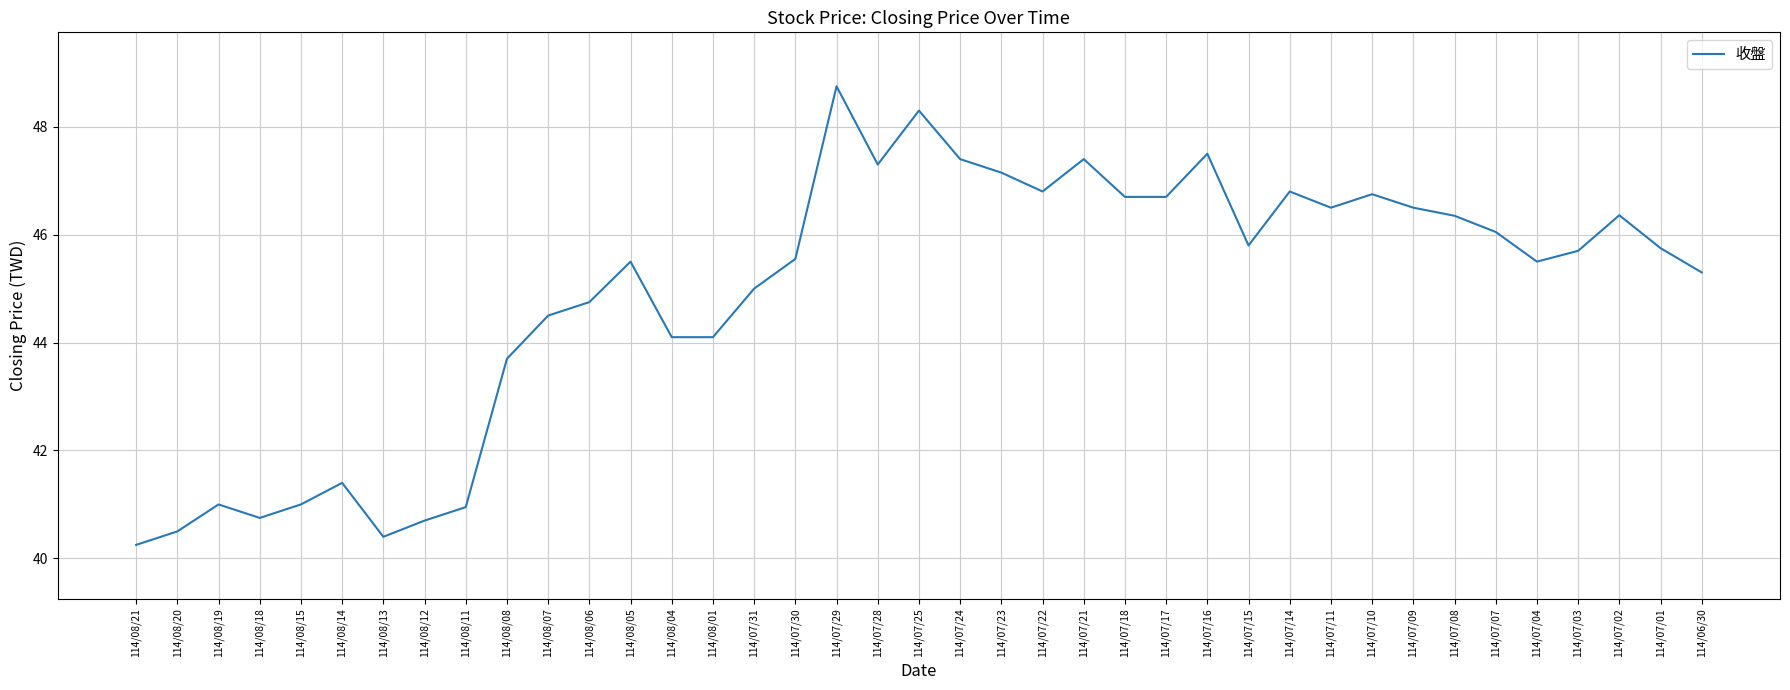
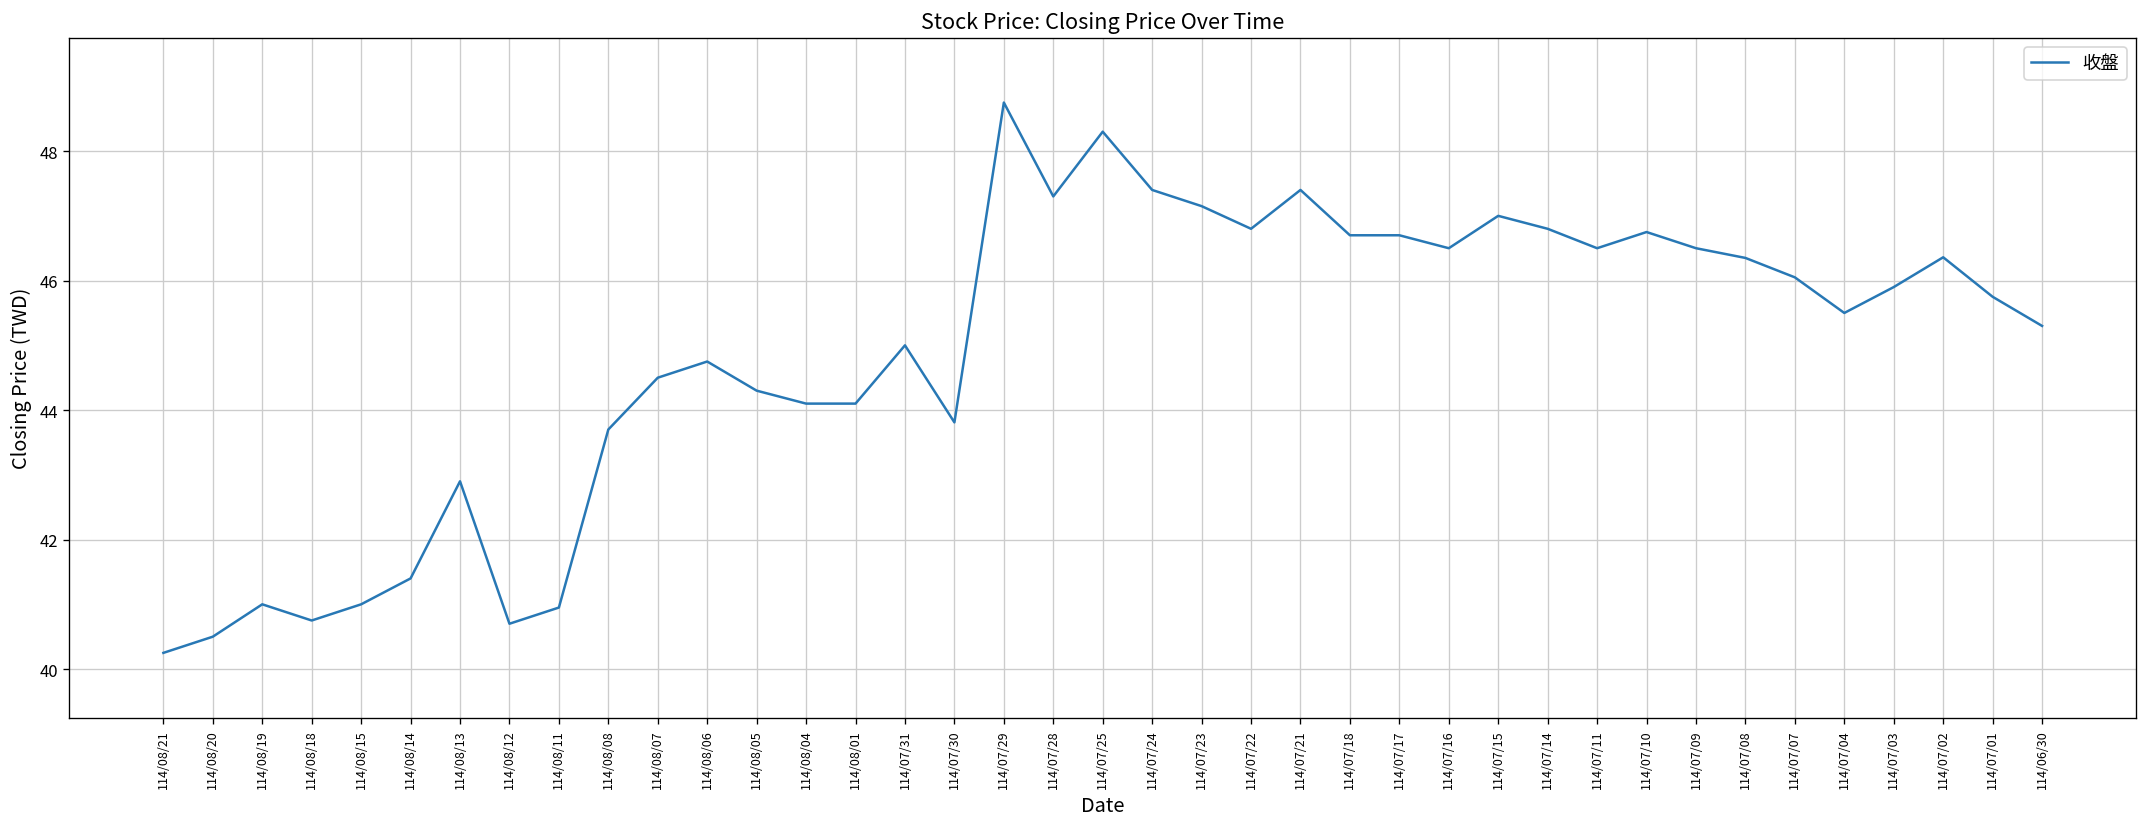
114/08/13: 40.4 -> 42.9
114/08/05: 45.5 -> 44.3
114/07/30: 45.6 -> 43.8
114/07/16: 47.5 -> 46.5
114/07/15: 45.8 -> 47.0
114/07/03: 45.7 -> 45.9
